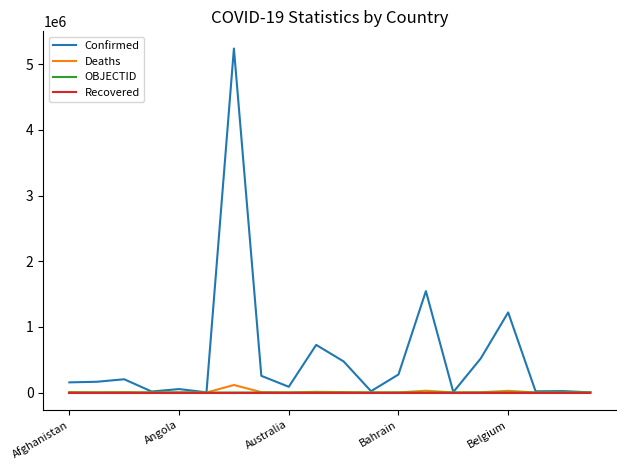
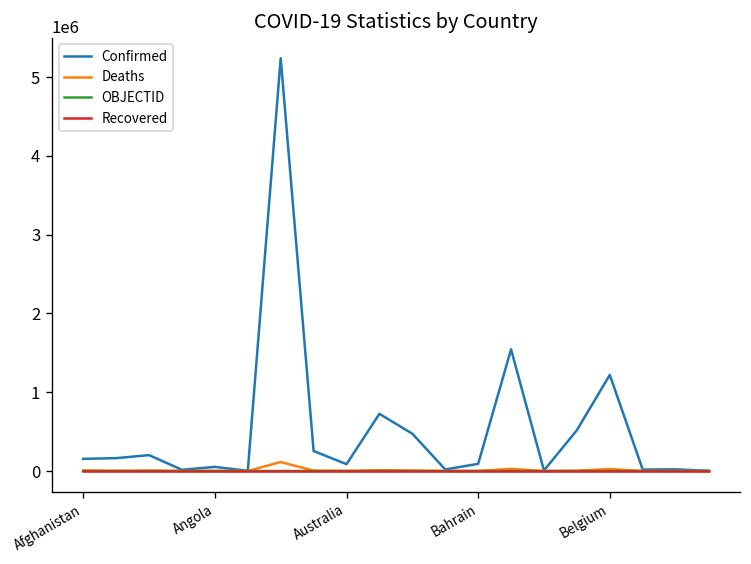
Confirmed, Bahrain: 300000 -> 100000
